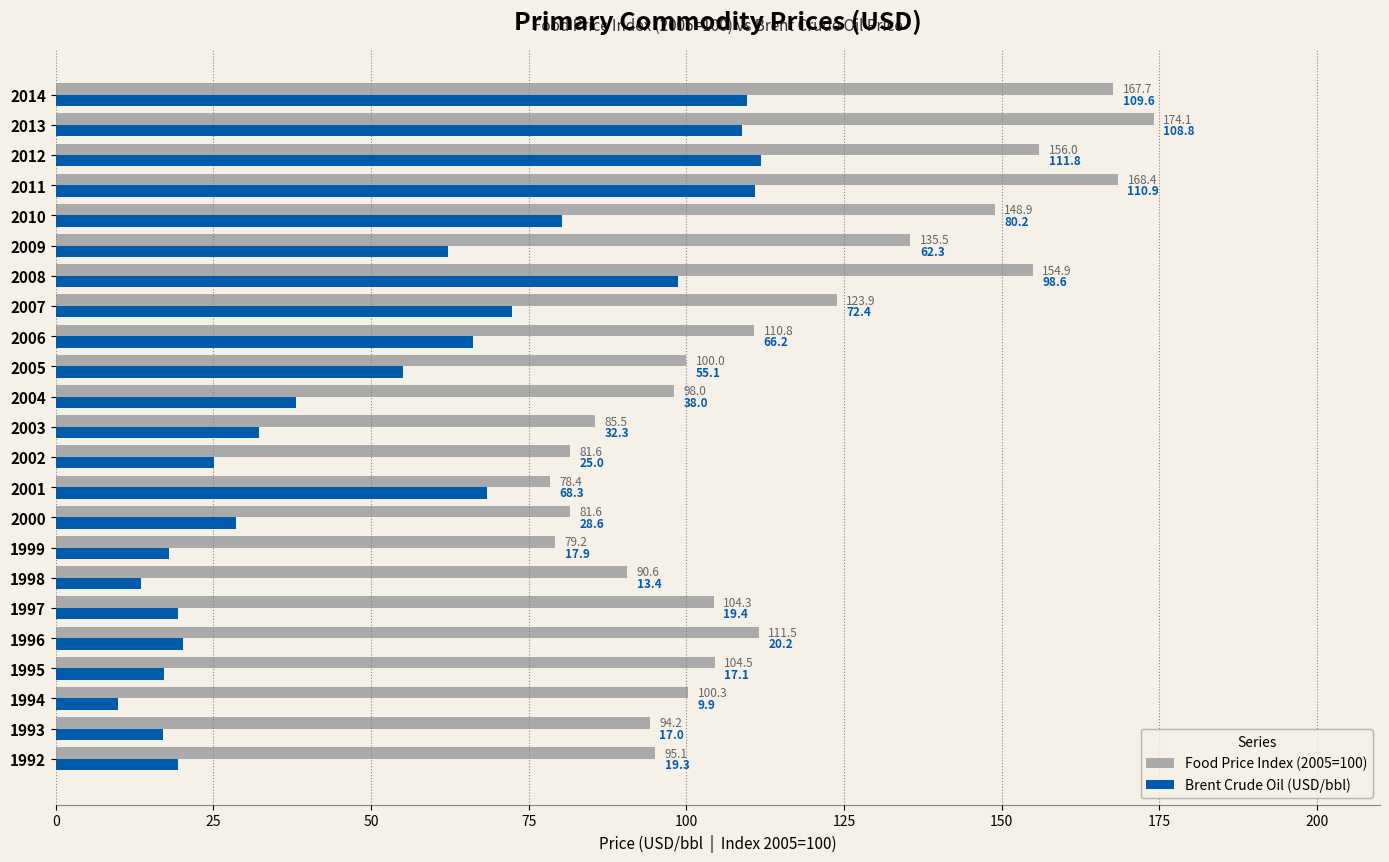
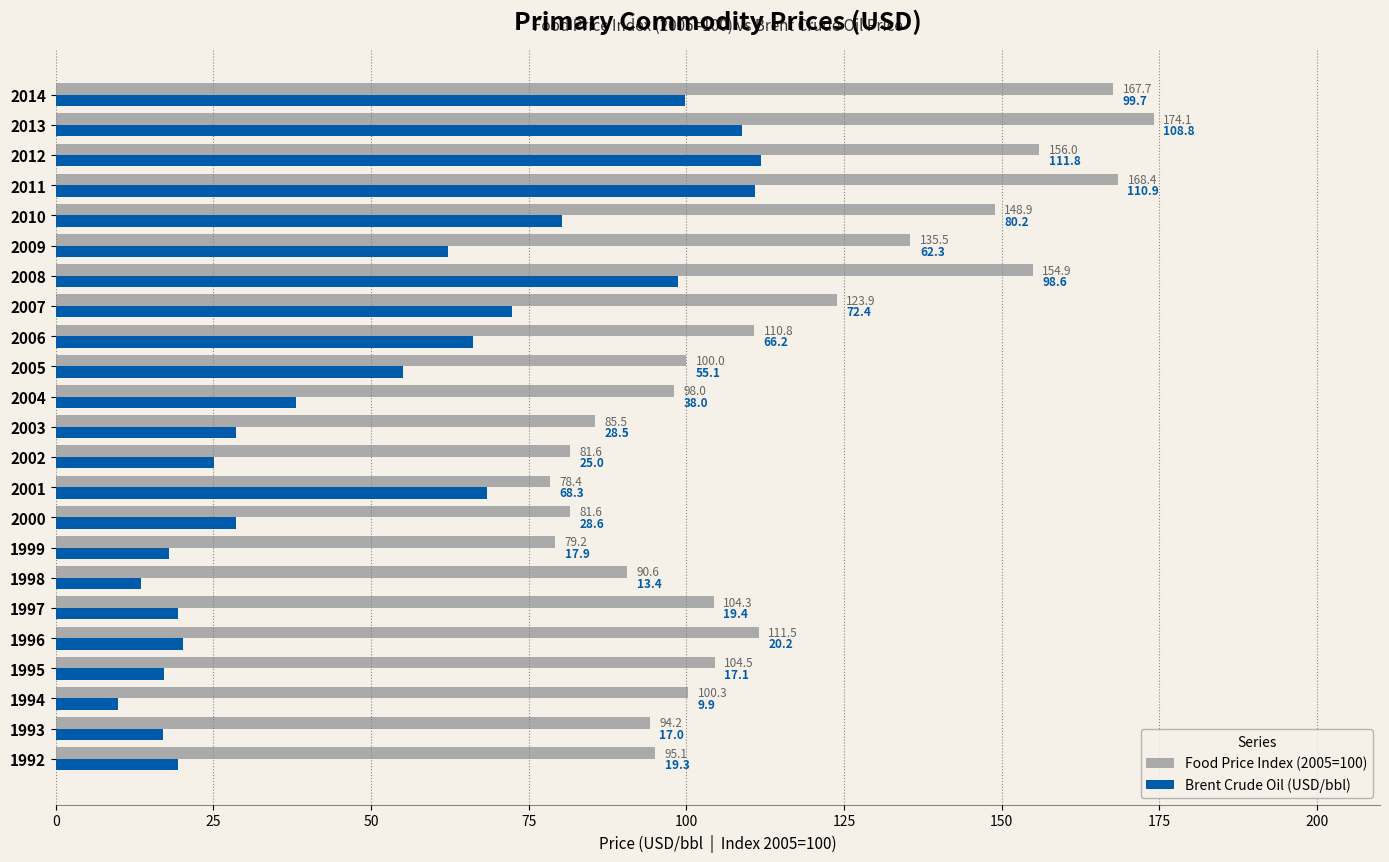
Brent Crude Oil (USD/bbl), 2014: 109.6 -> 99.7
Brent Crude Oil (USD/bbl), 2003: 32.3 -> 28.5
